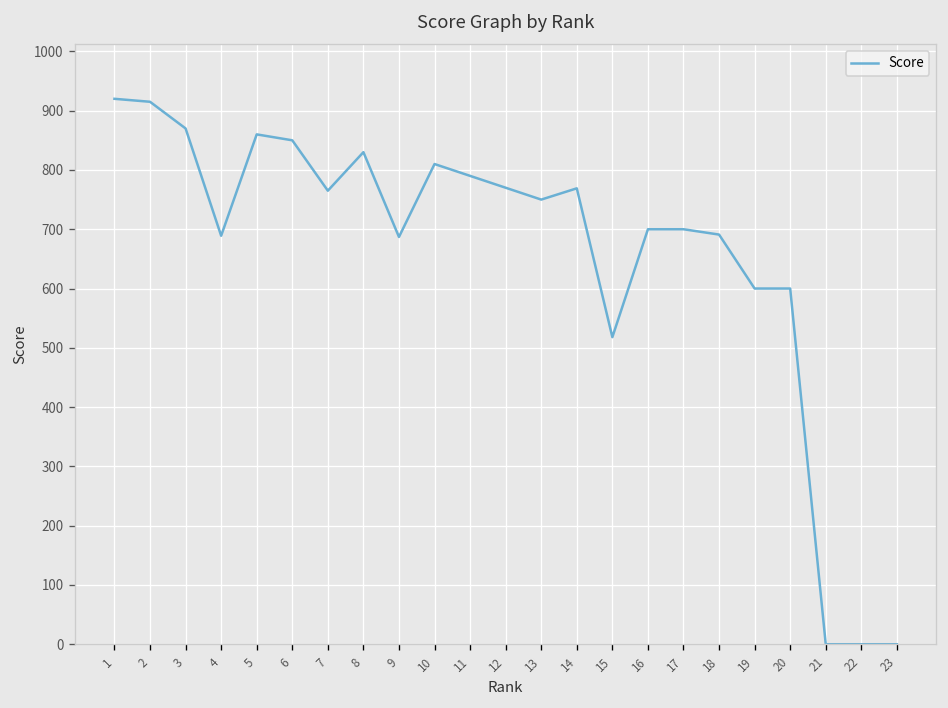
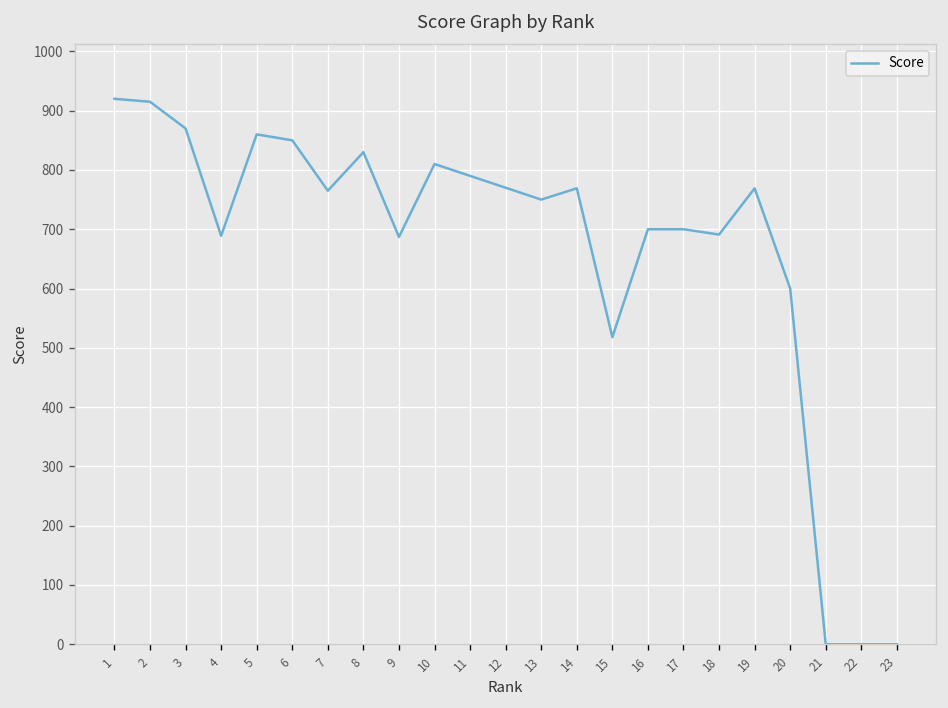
19: 600 -> 770
